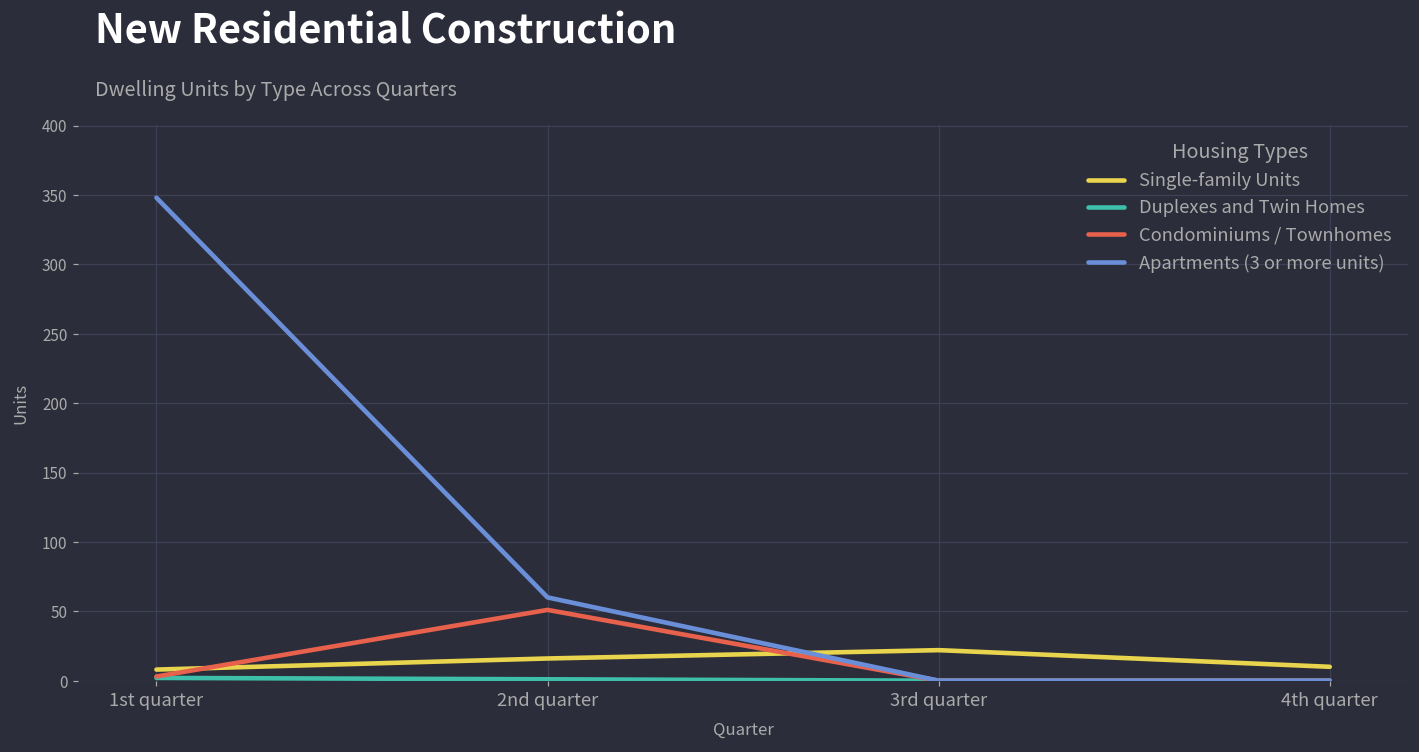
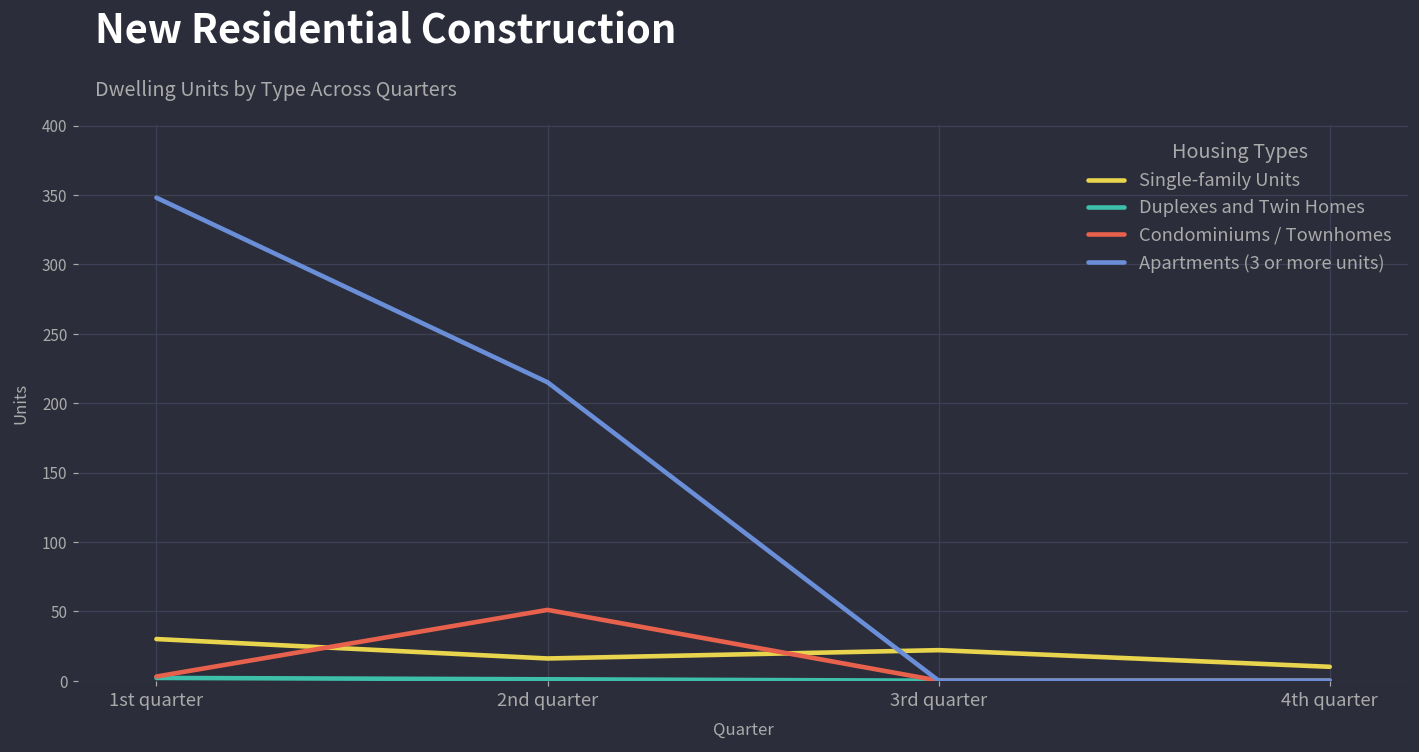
Single-family Units, 1st quarter: 8 -> 30
Apartments (3 or more units), 2nd quarter: 60 -> 215
